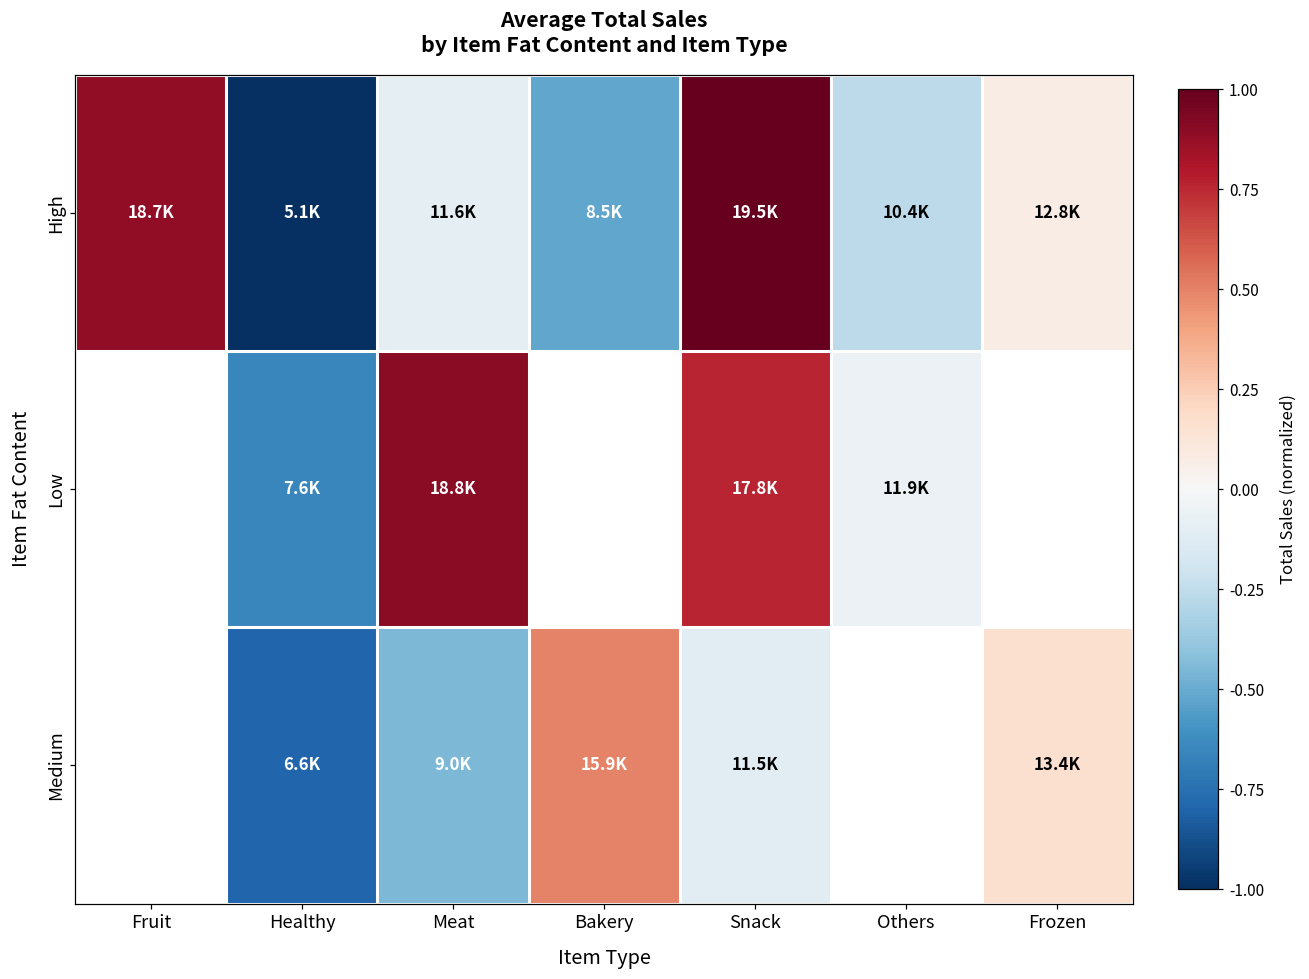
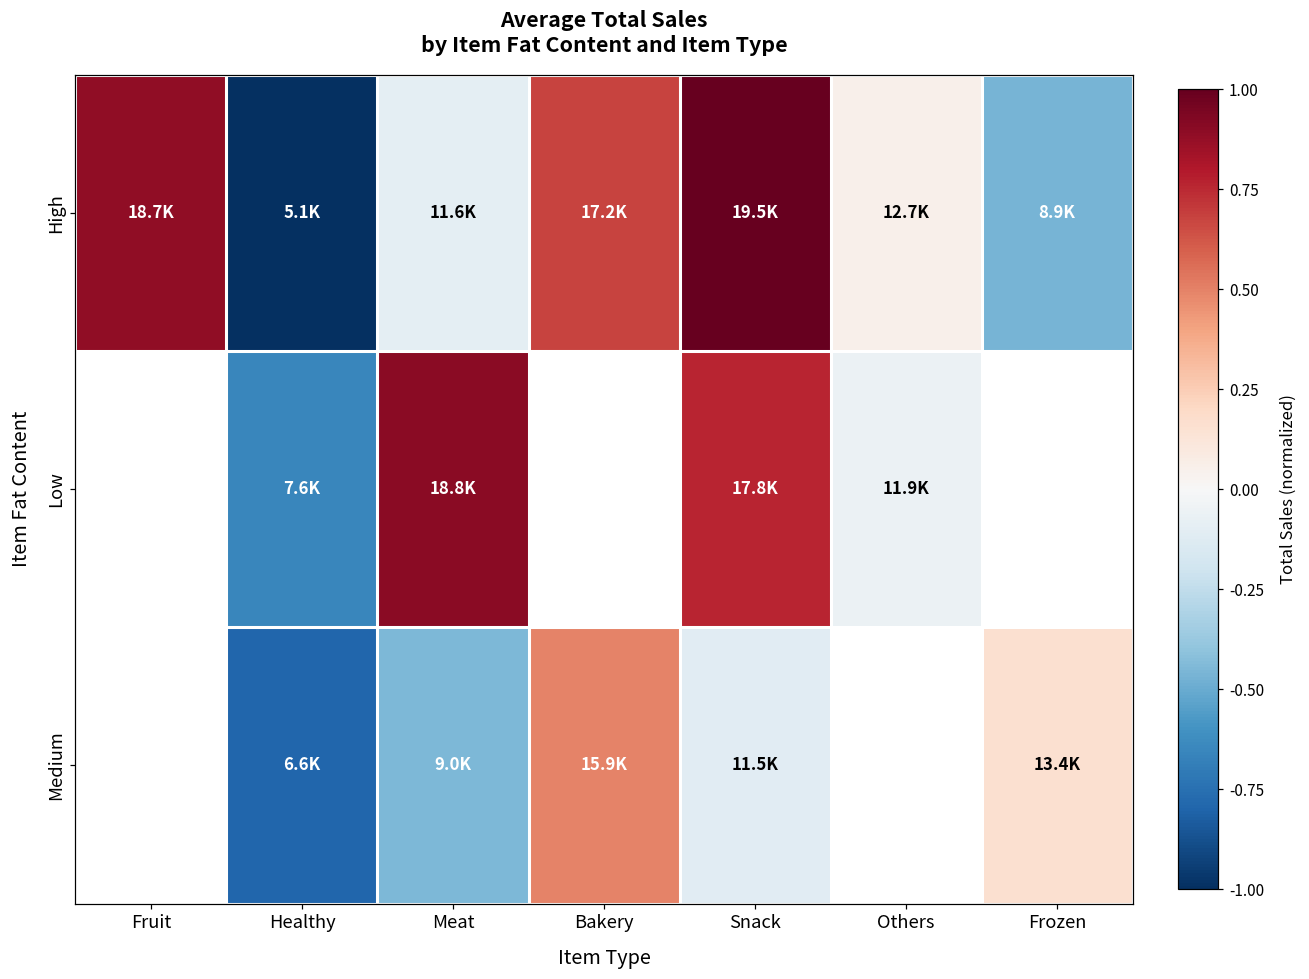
High, Bakery: 8.5K -> 17.2K
High, Others: 10.4K -> 12.7K
High, Frozen: 12.8K -> 8.9K
